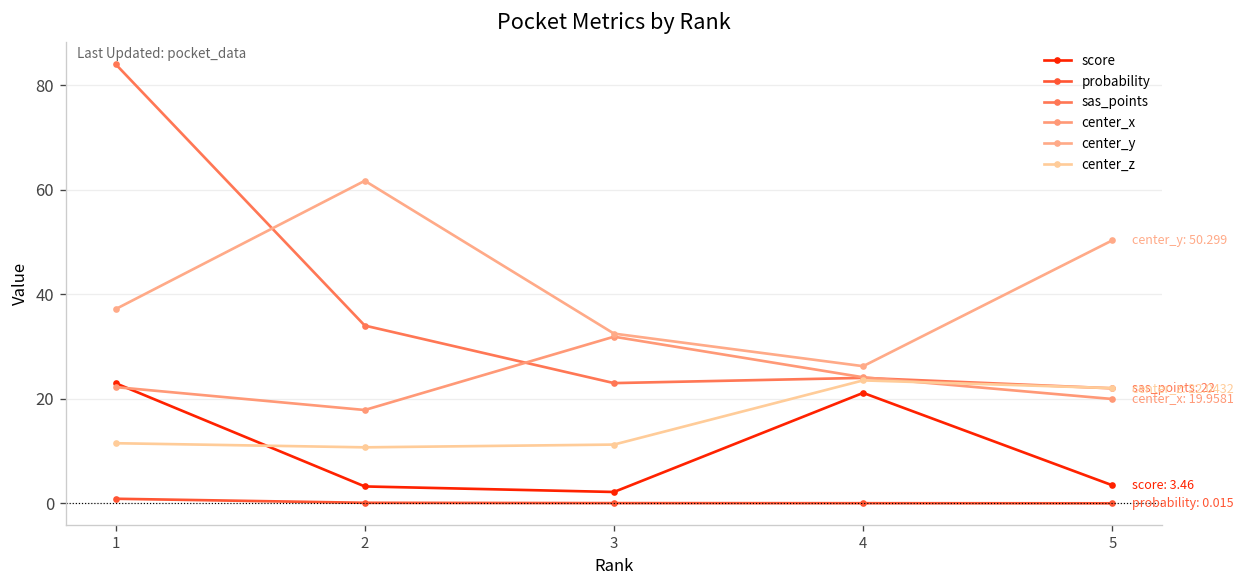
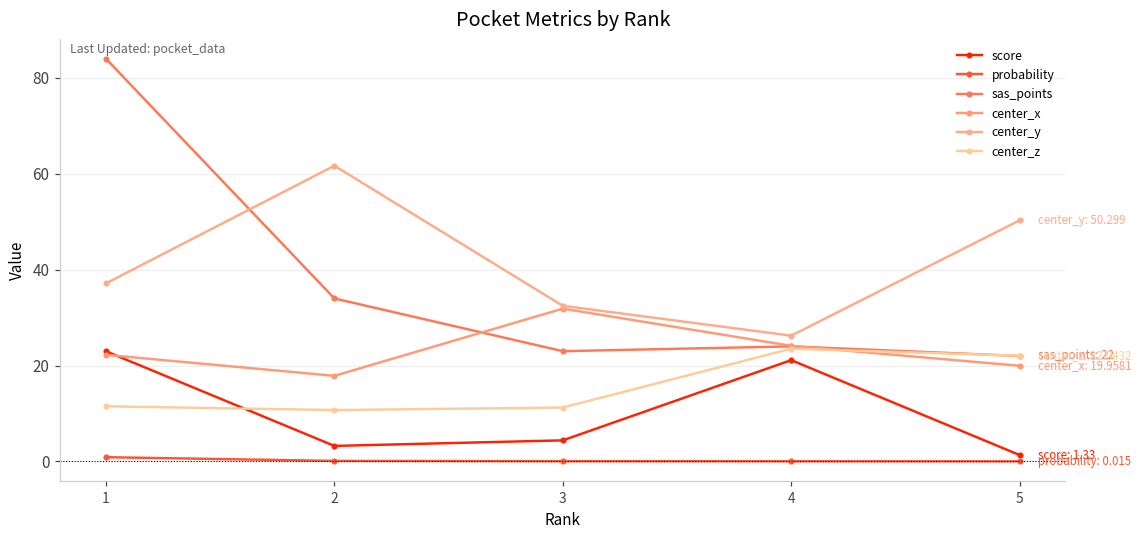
score, 3: 2 -> 4
score, 5: 3.46 -> 1.33
